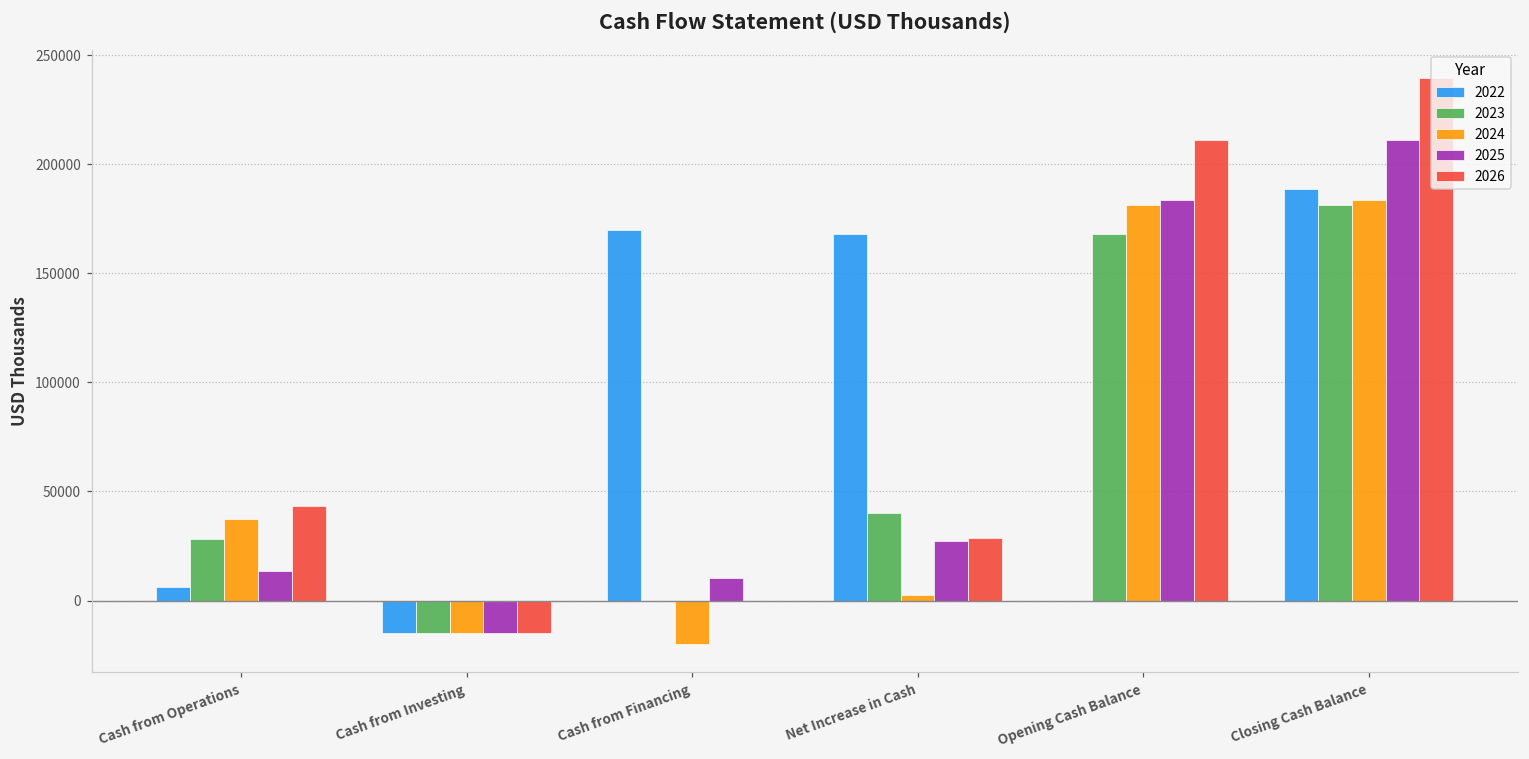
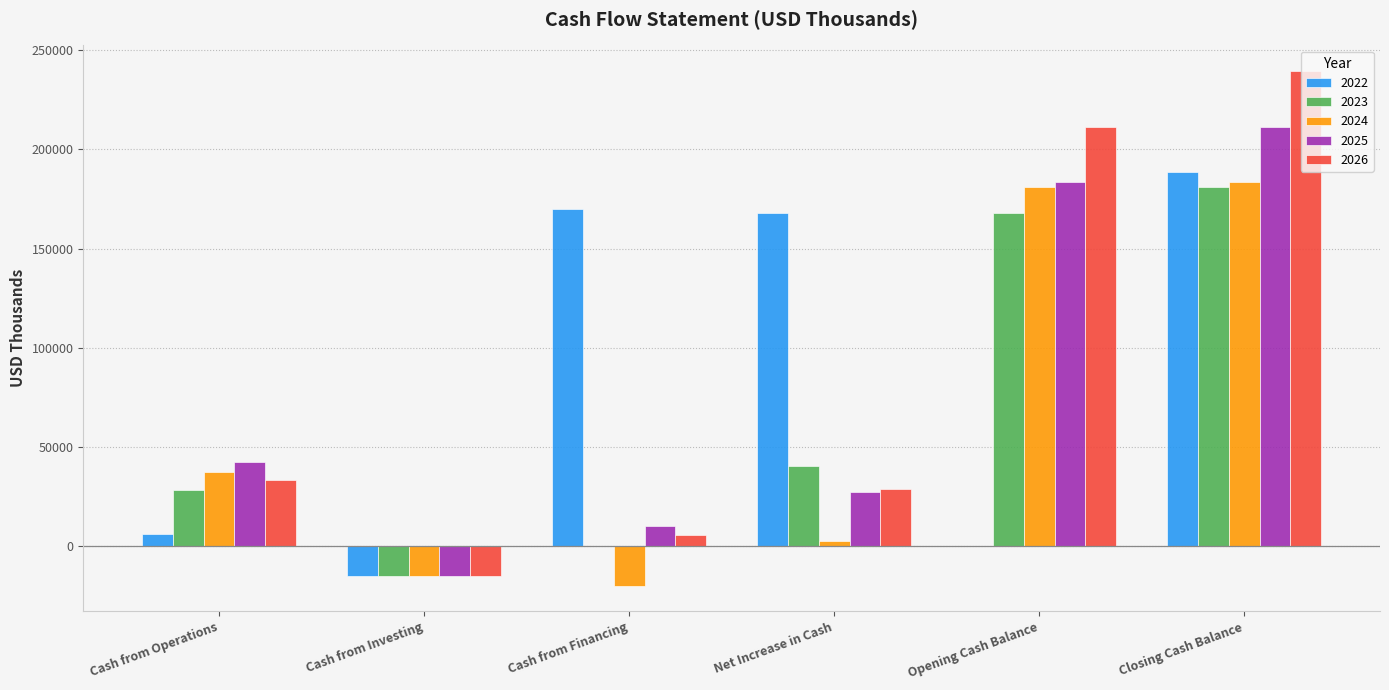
2025, Cash from Operations: 14000 -> 42000
2026, Cash from Operations: 43000 -> 33000
2026, Cash from Financing: 0 -> 6000
